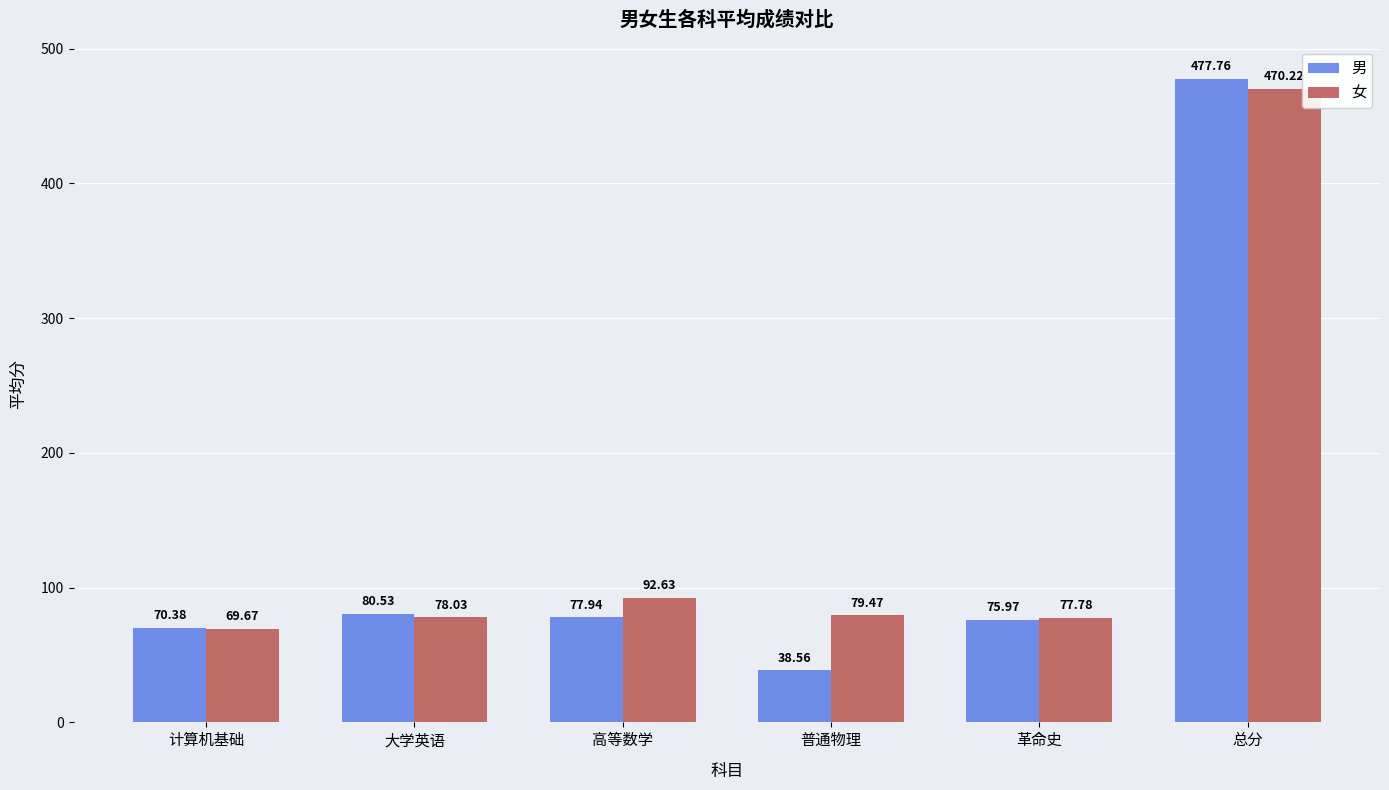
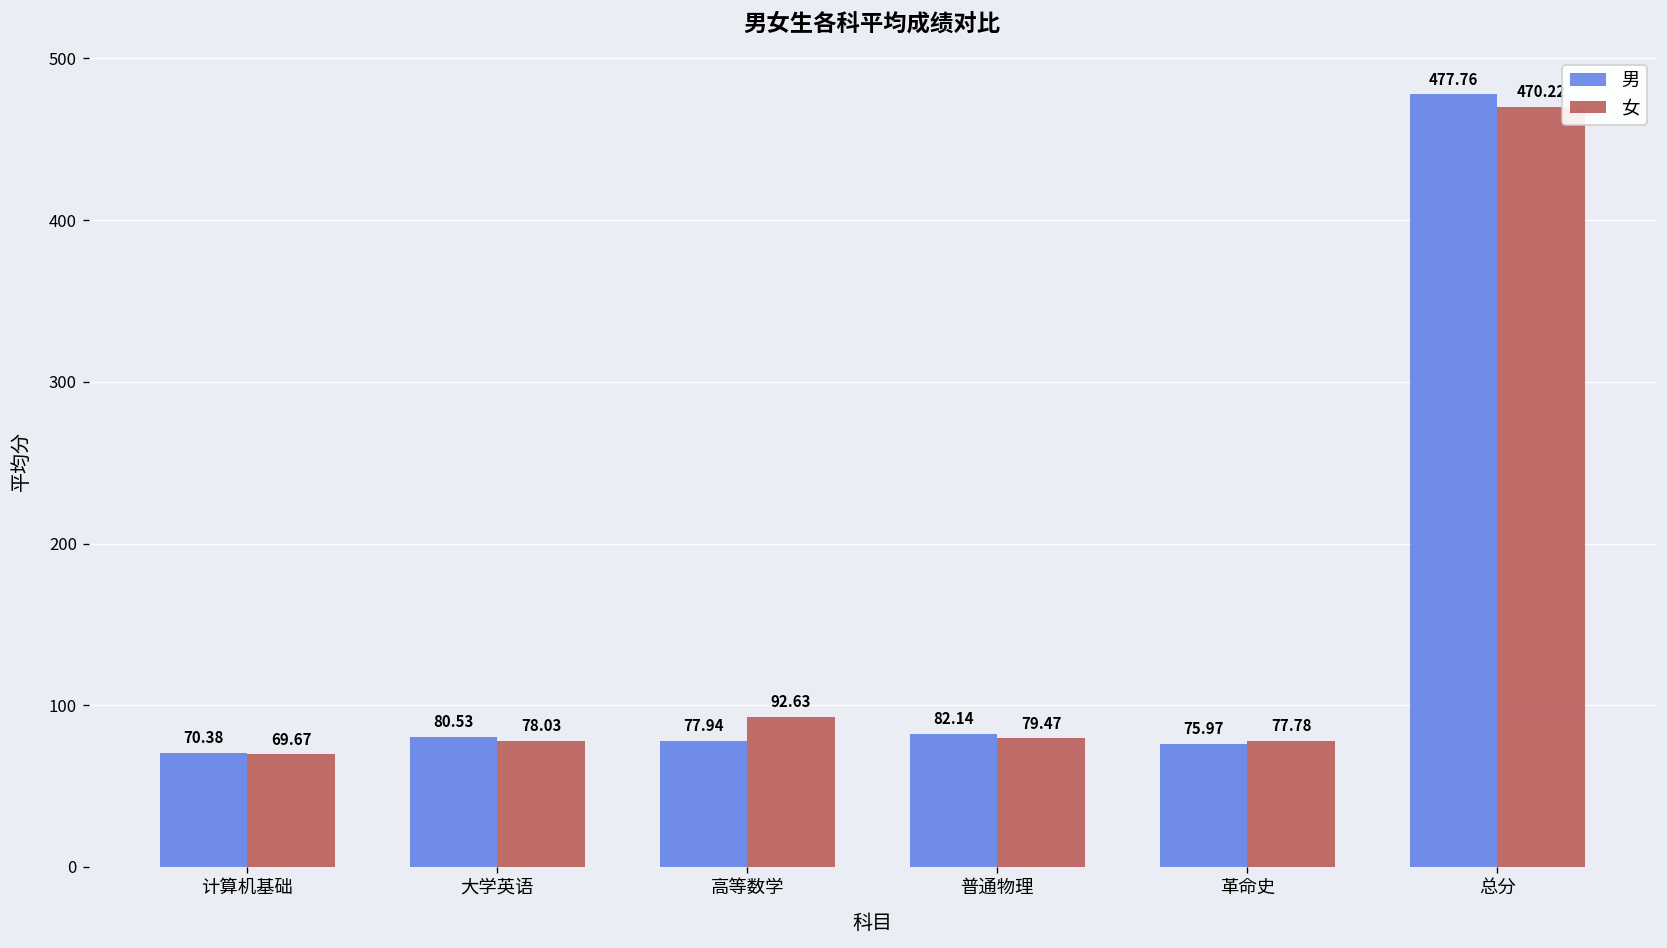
男, 普通物理: 38.56 -> 82.14
